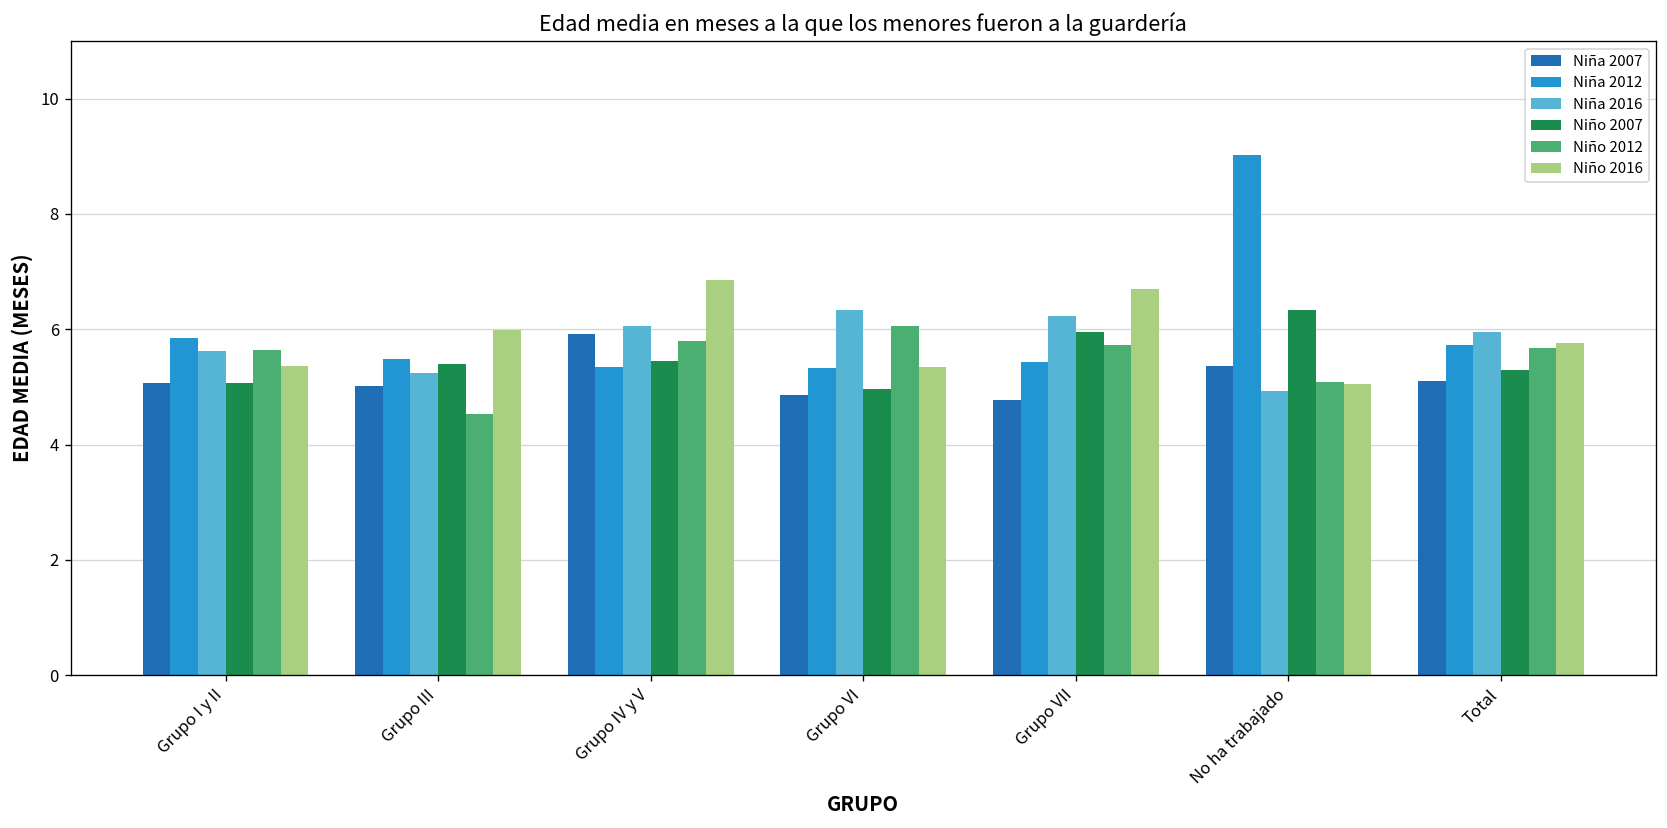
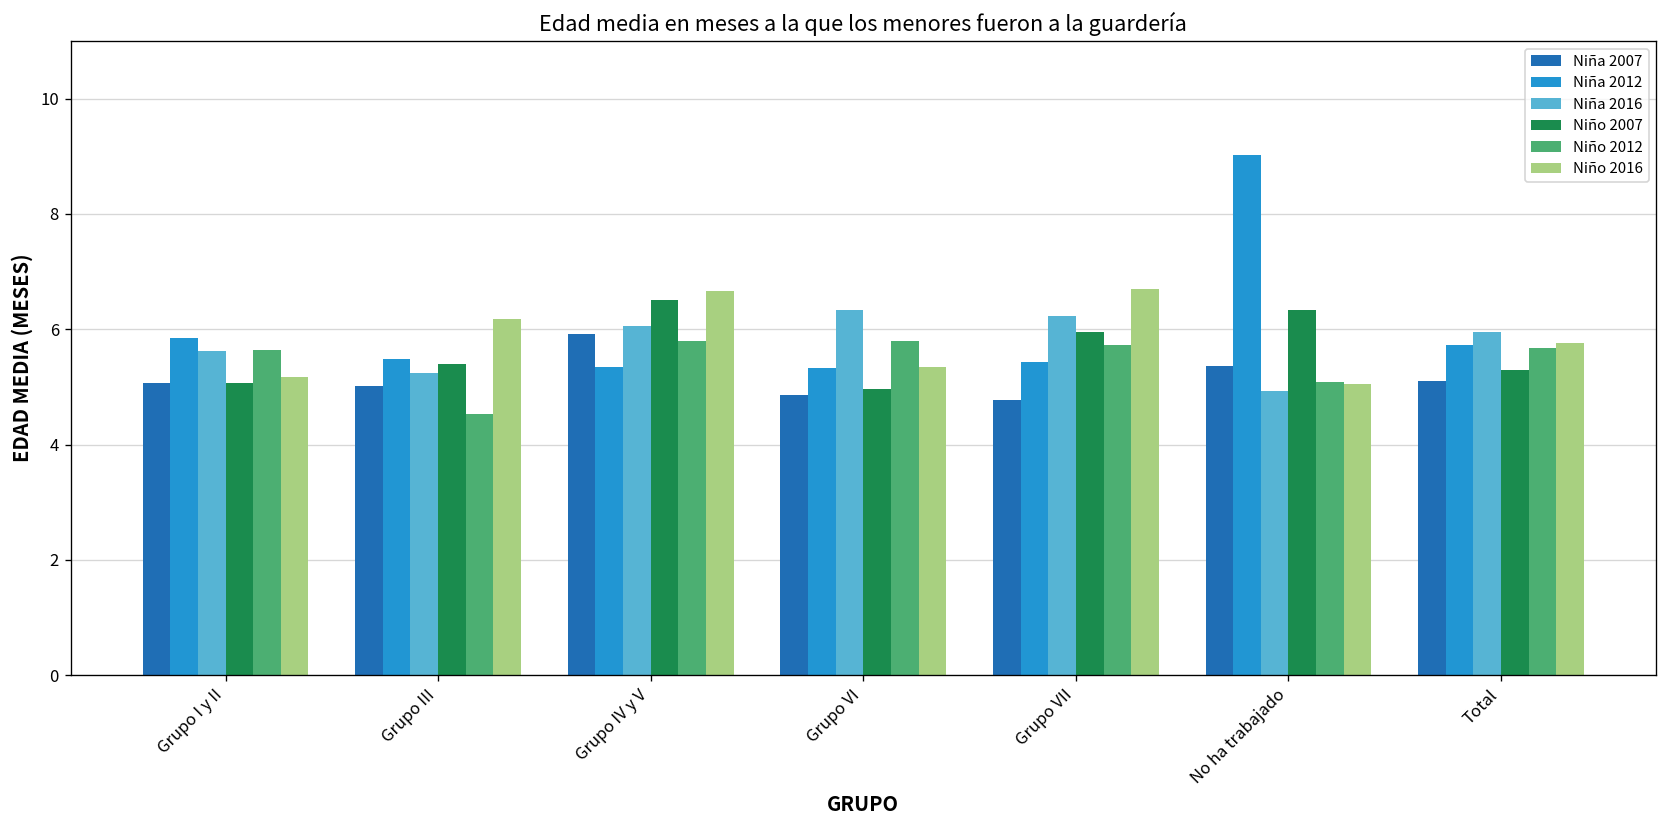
Niño 2016, Grupo I y II: 5.4 -> 5.2
Niño 2016, Grupo III: 6.0 -> 6.2
Niño 2007, Grupo IV y V: 5.5 -> 6.5
Niño 2016, Grupo IV y V: 6.9 -> 6.7
Niño 2012, Grupo VI: 6.1 -> 5.8
